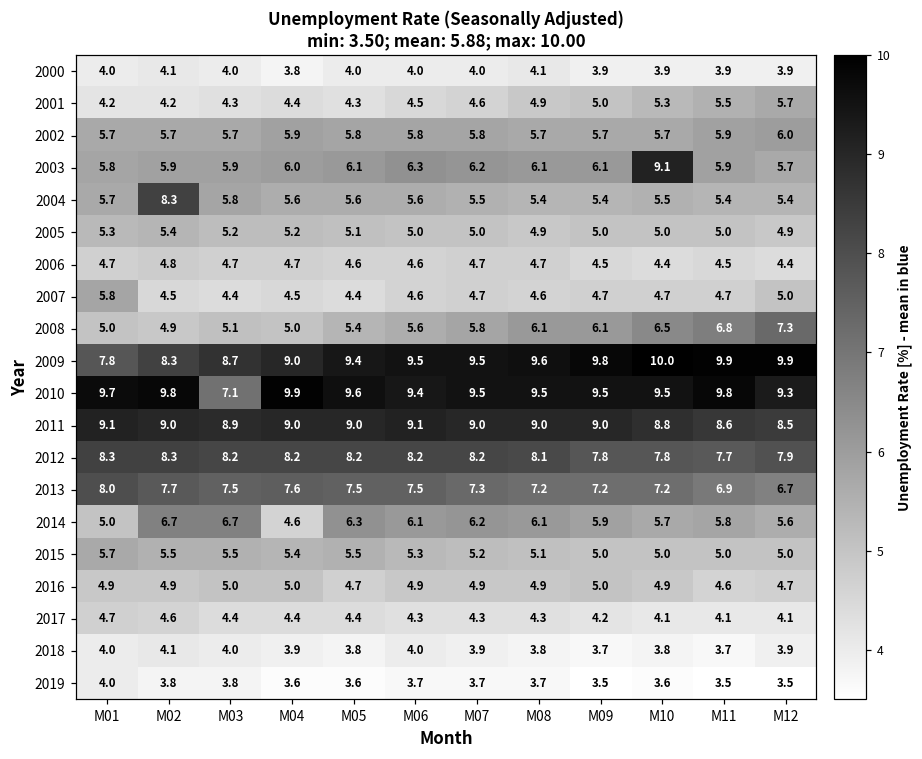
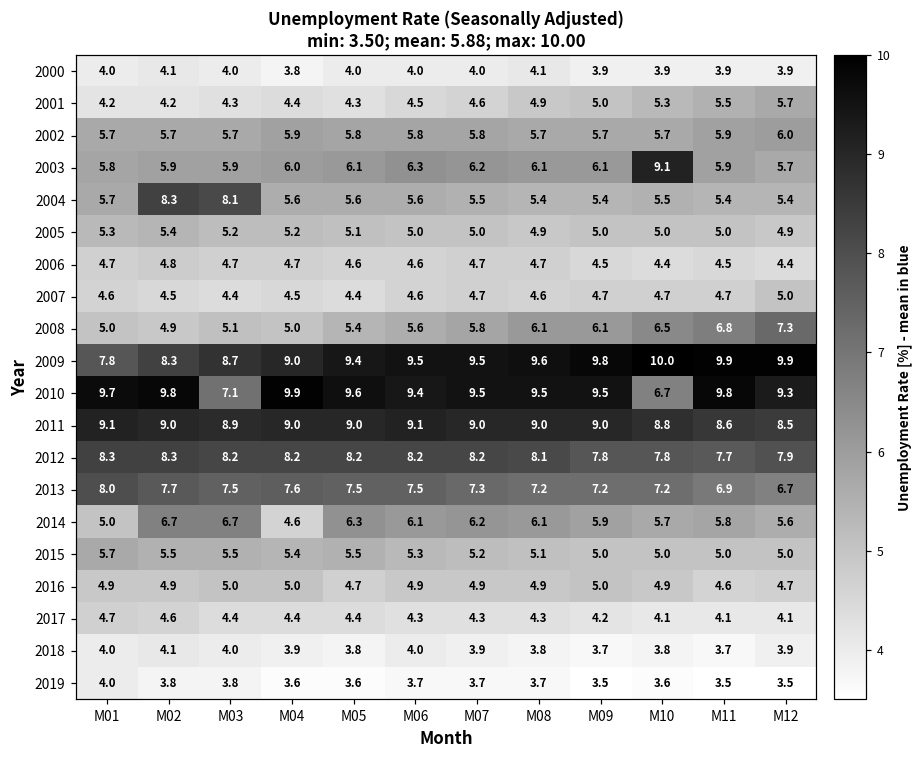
2004, M03: 5.8 -> 8.1
2007, M01: 5.8 -> 4.6
2010, M10: 9.5 -> 6.7
